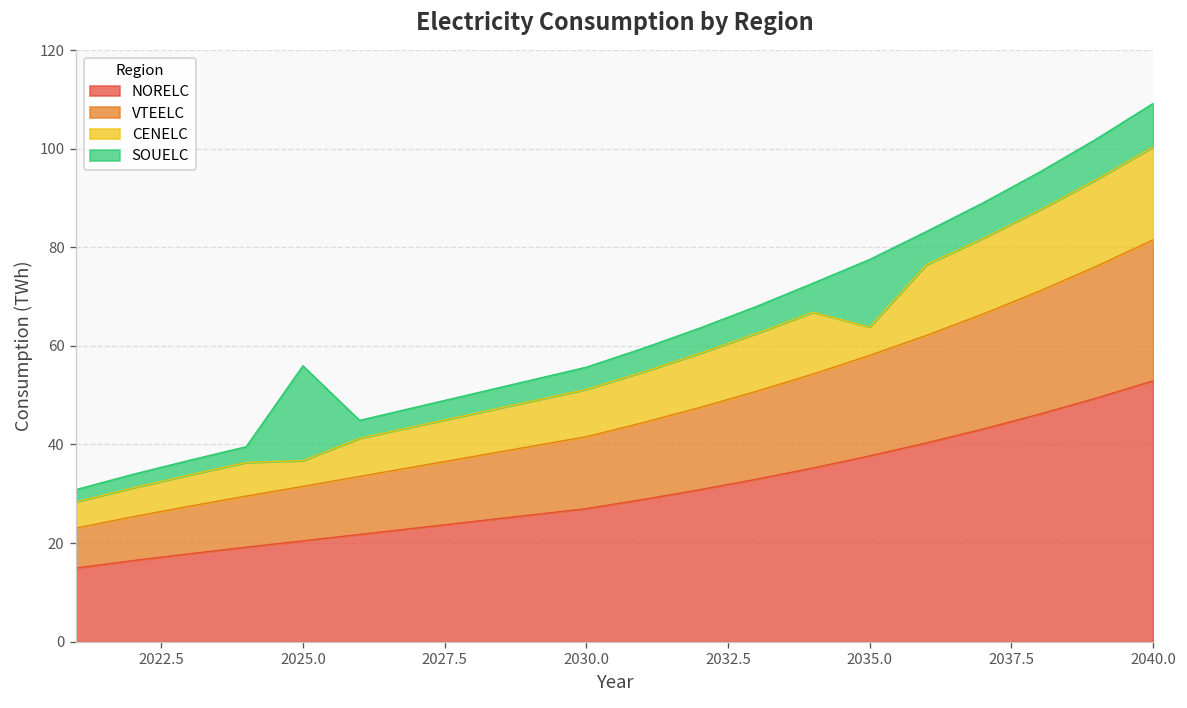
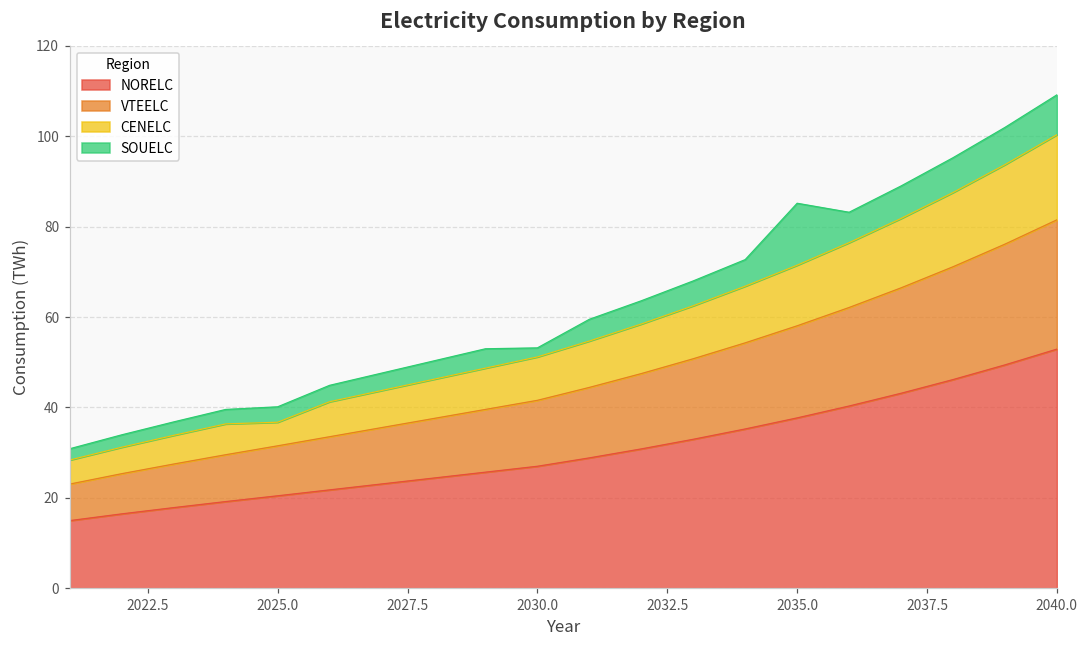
SOUELC, 2025.0: 19 -> 3
SOUELC, 2030.0: 5 -> 2
CENELC, 2035.0: 6 -> 13
